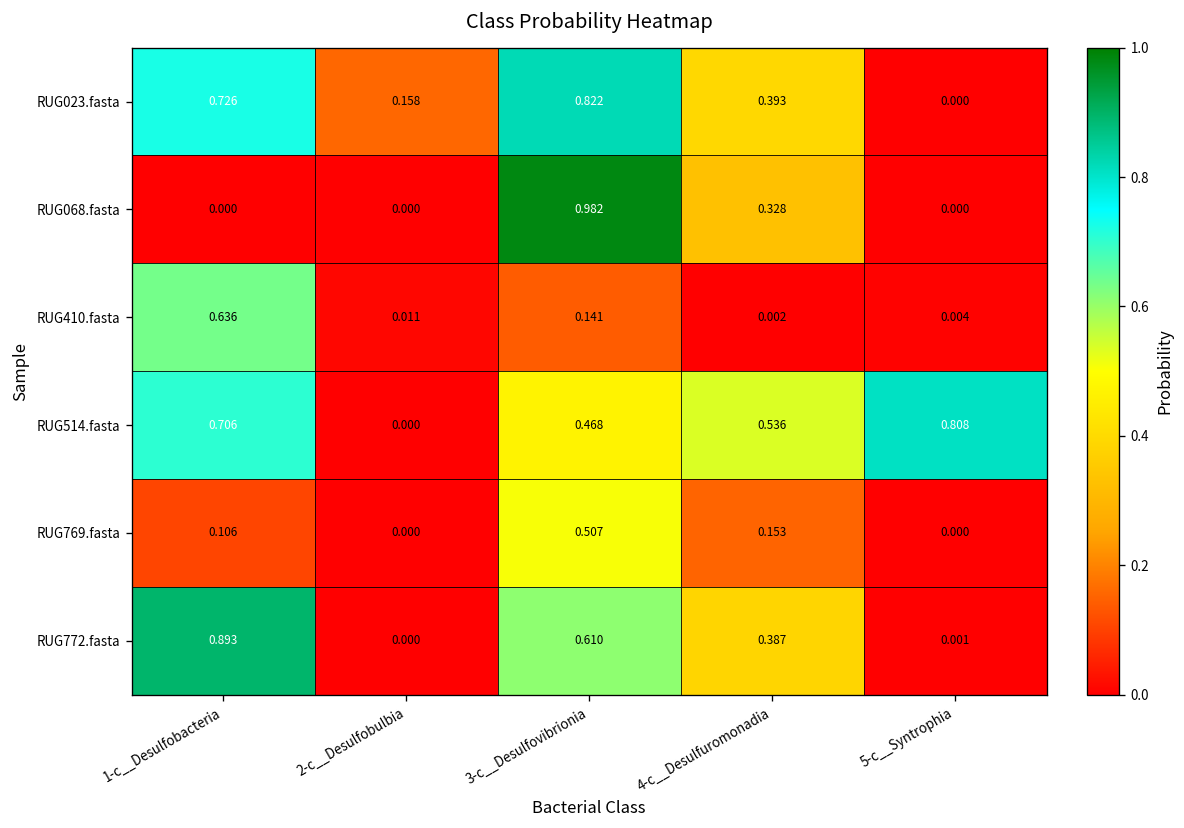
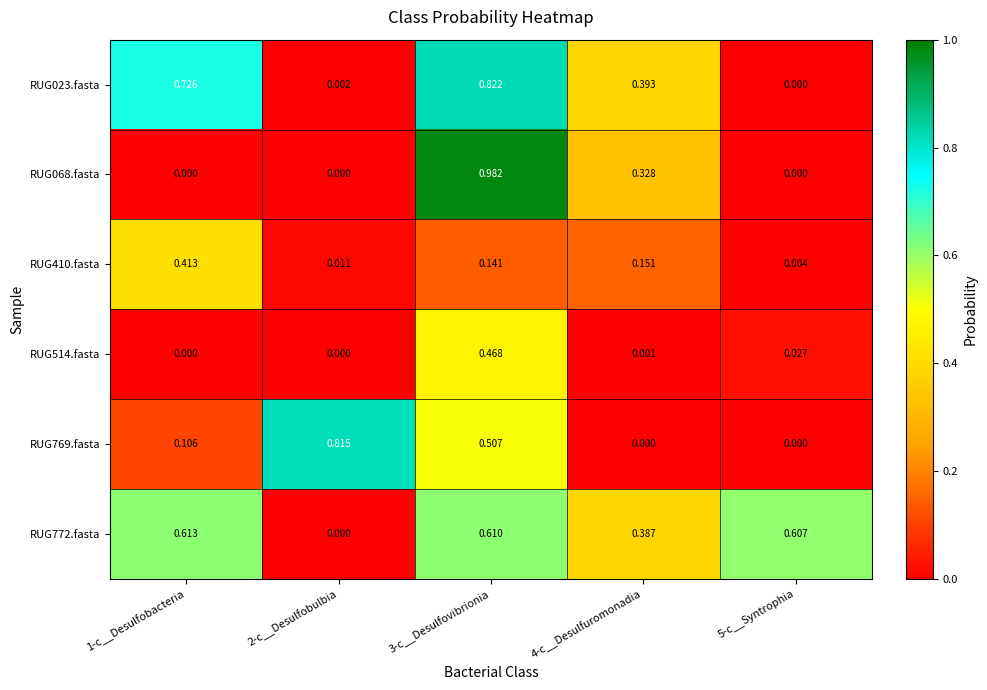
RUG023.fasta, 2-c__Desulfobulbia: 0.158 -> 0.002
RUG410.fasta, 1-c__Desulfobacteria: 0.636 -> 0.413
RUG410.fasta, 4-c__Desulfuromonadia: 0.002 -> 0.151
RUG514.fasta, 1-c__Desulfobacteria: 0.706 -> 0.000
RUG514.fasta, 4-c__Desulfuromonadia: 0.536 -> 0.001
RUG514.fasta, 5-c__Syntrophia: 0.808 -> 0.027
RUG769.fasta, 2-c__Desulfobulbia: 0.000 -> 0.815
RUG769.fasta, 4-c__Desulfuromonadia: 0.153 -> 0.000
RUG772.fasta, 1-c__Desulfobacteria: 0.893 -> 0.613
RUG772.fasta, 5-c__Syntrophia: 0.001 -> 0.607
